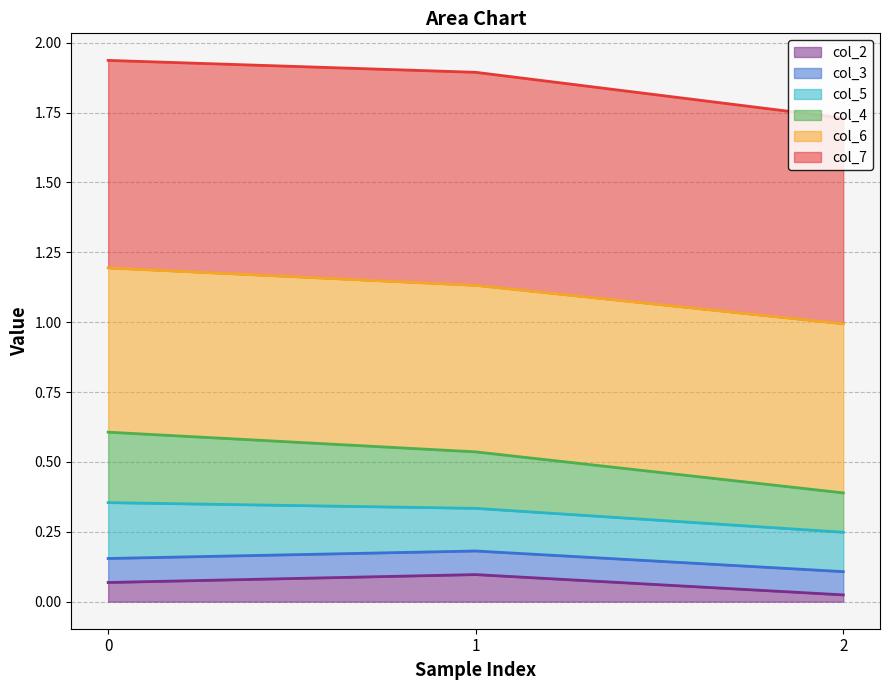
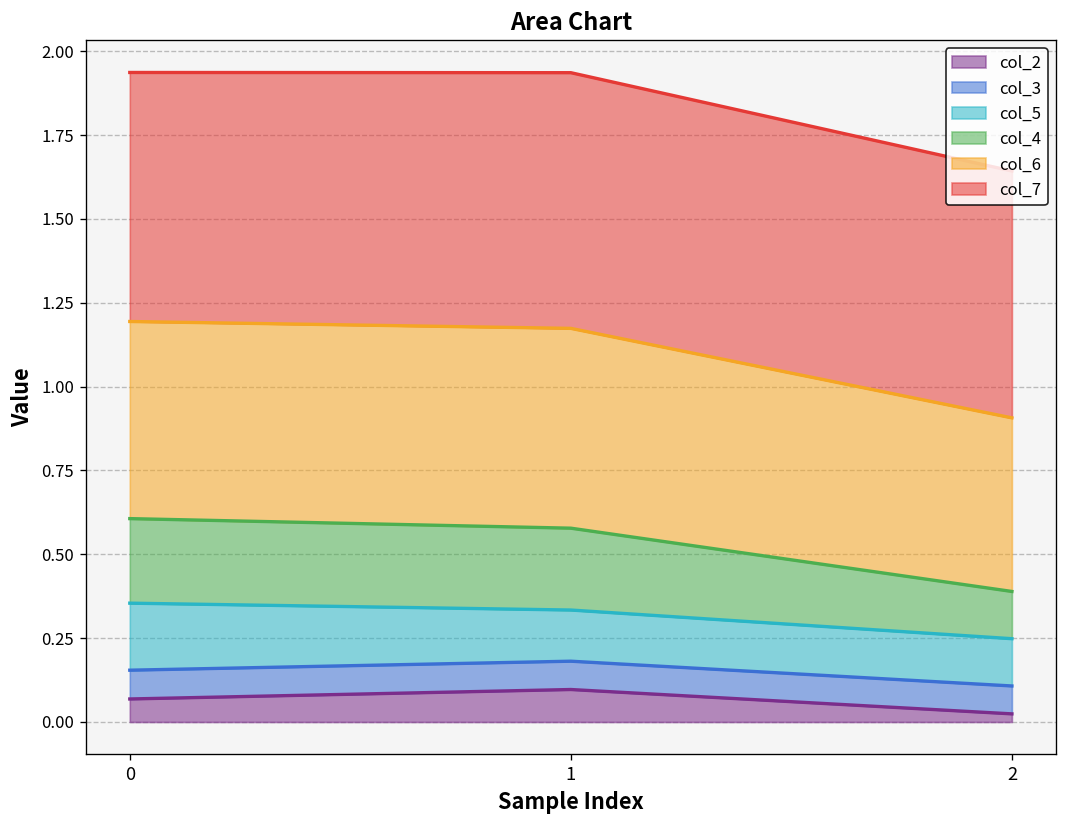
col_4, 1: 0.20 -> 0.24
col_6, 2: 0.60 -> 0.52
